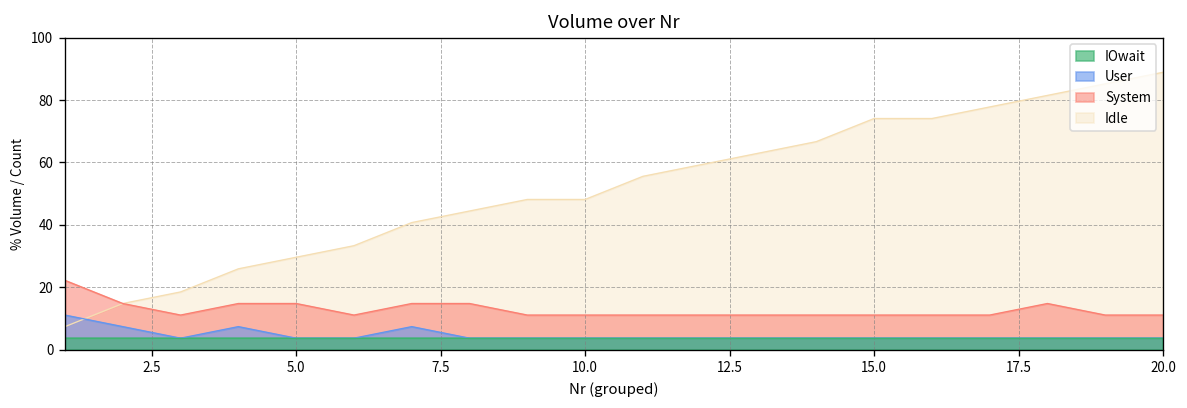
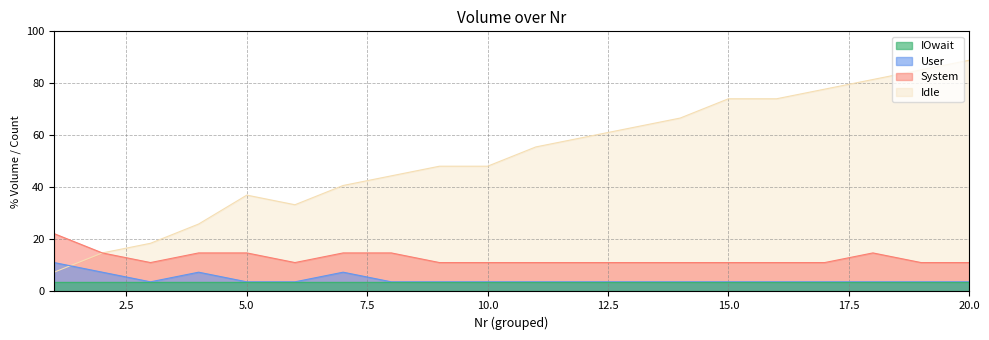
Idle, 5.0: 30 -> 37
